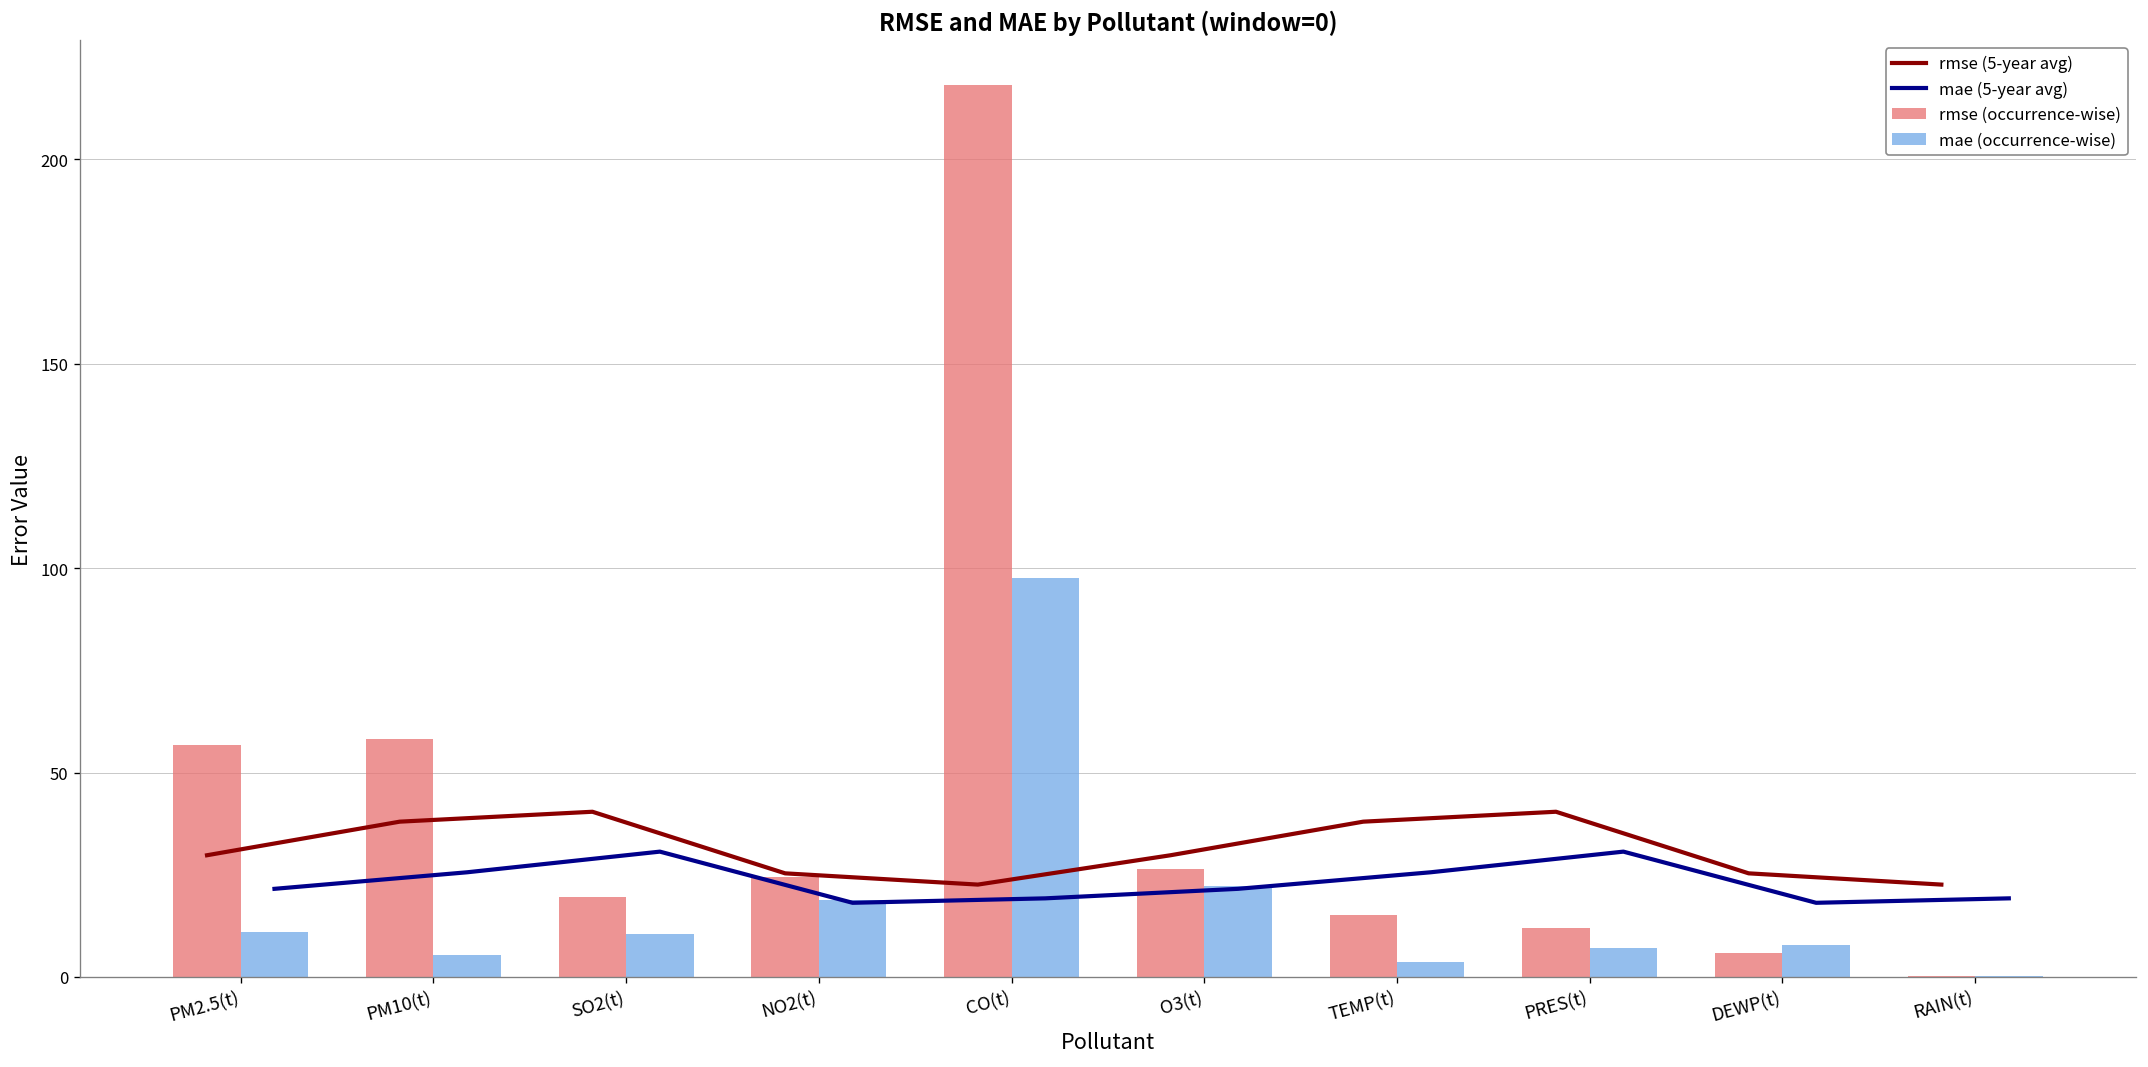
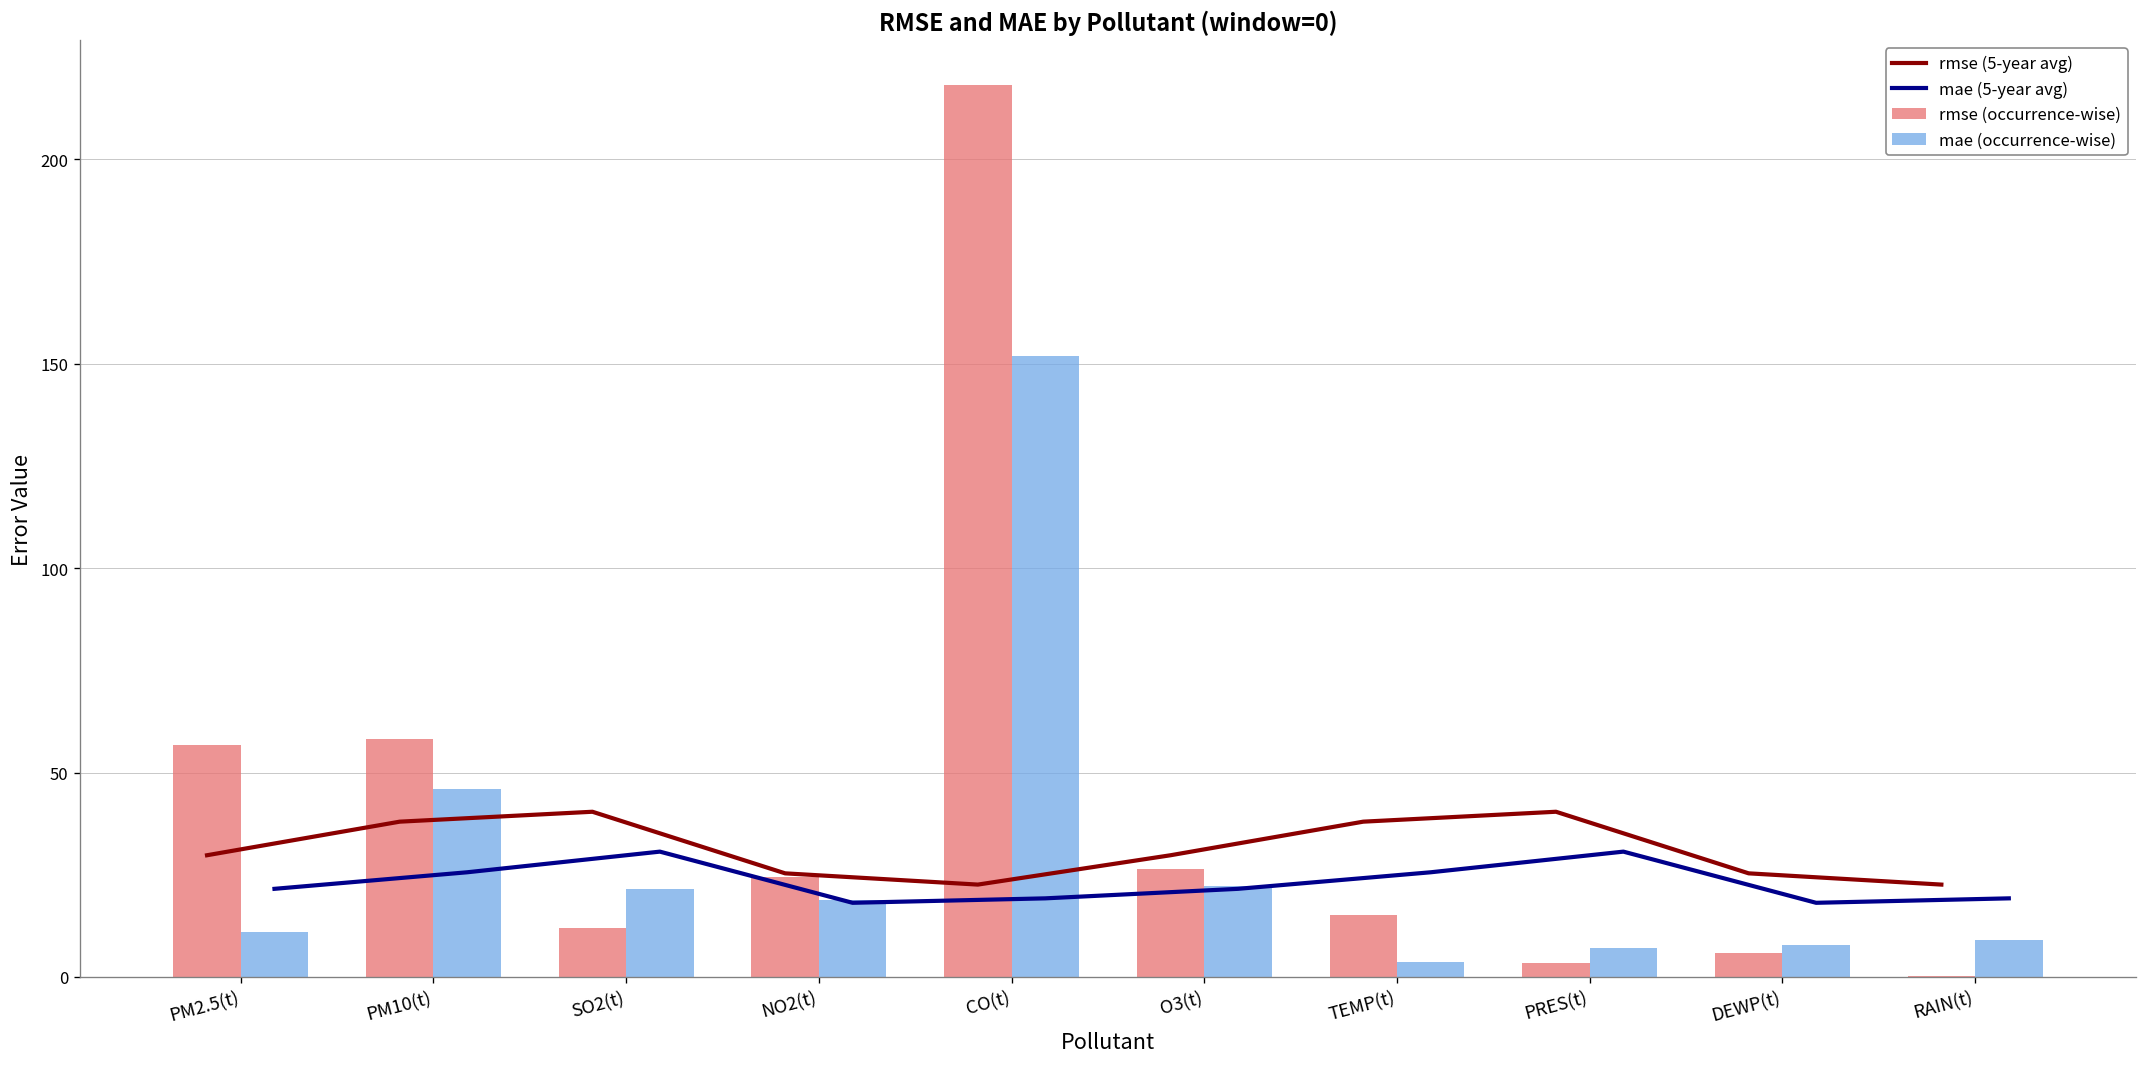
mae (occurrence-wise), PM10(t): 5 -> 46
rmse (occurrence-wise), SO2(t): 20 -> 12
mae (occurrence-wise), SO2(t): 10 -> 22
mae (occurrence-wise), CO(t): 98 -> 152
rmse (occurrence-wise), PRES(t): 12 -> 3
mae (occurrence-wise), RAIN(t): 0 -> 9
